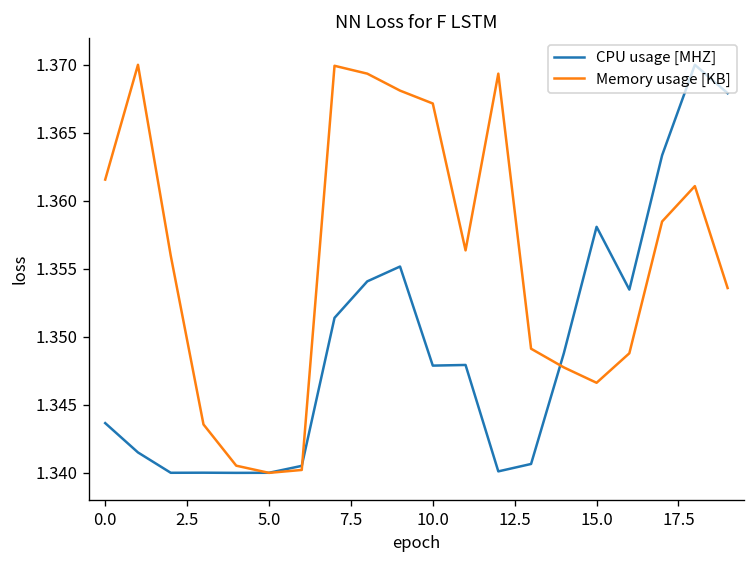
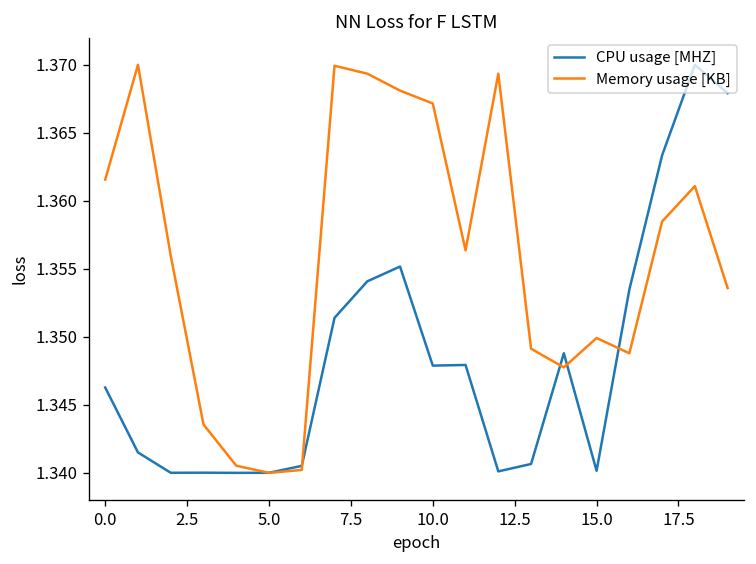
CPU usage [MHZ], 0.0: 1.3437 -> 1.3463
CPU usage [MHZ], 15.0: 1.3581 -> 1.3402
Memory usage [KB], 15.0: 1.3466 -> 1.3499
